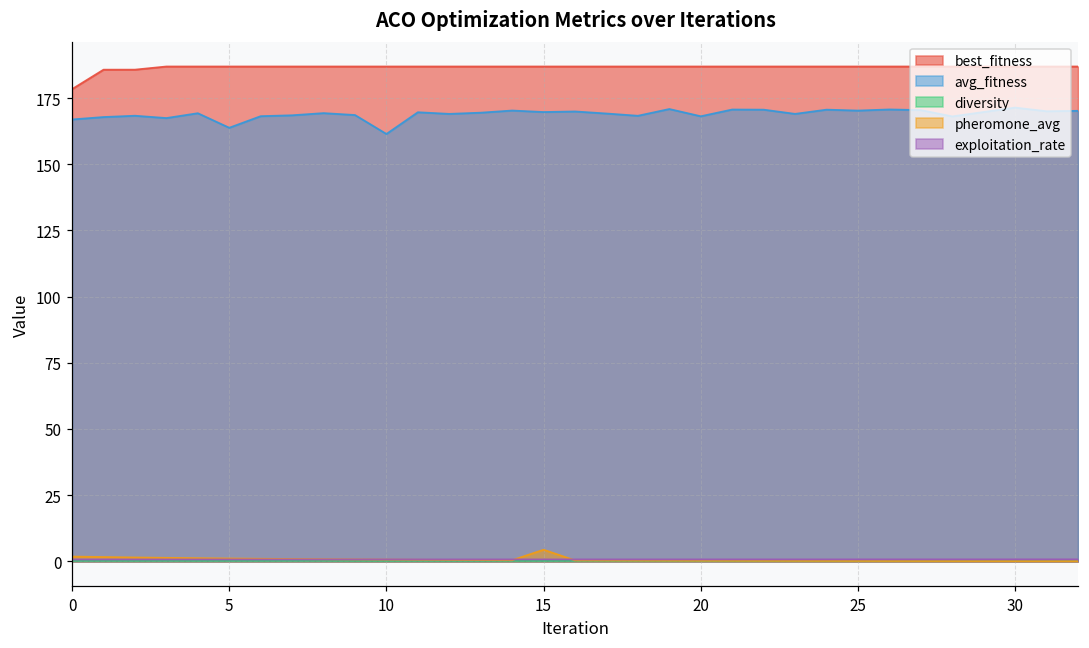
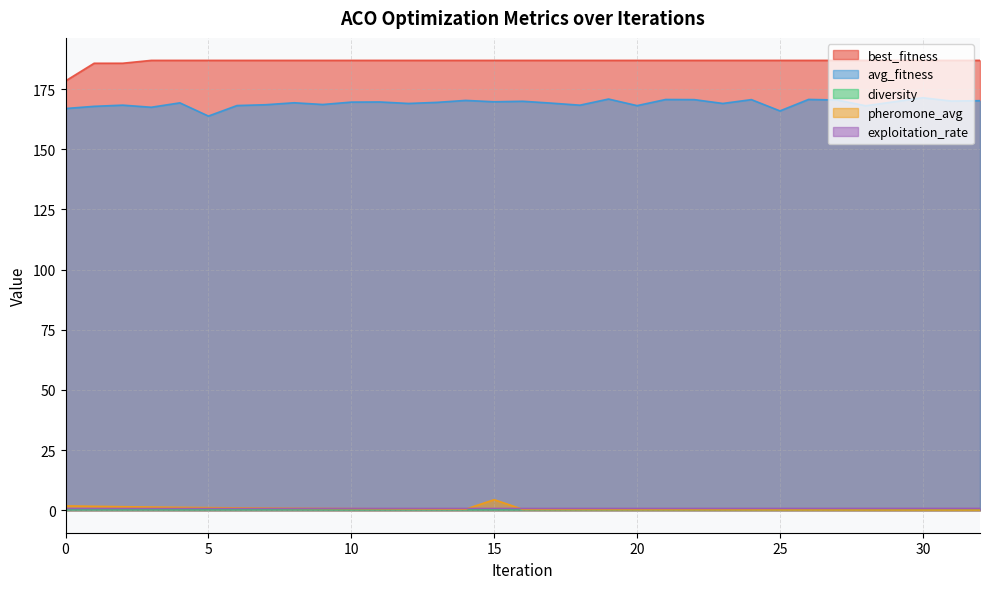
avg_fitness, 10: 161 -> 170
avg_fitness, 25: 170 -> 166
